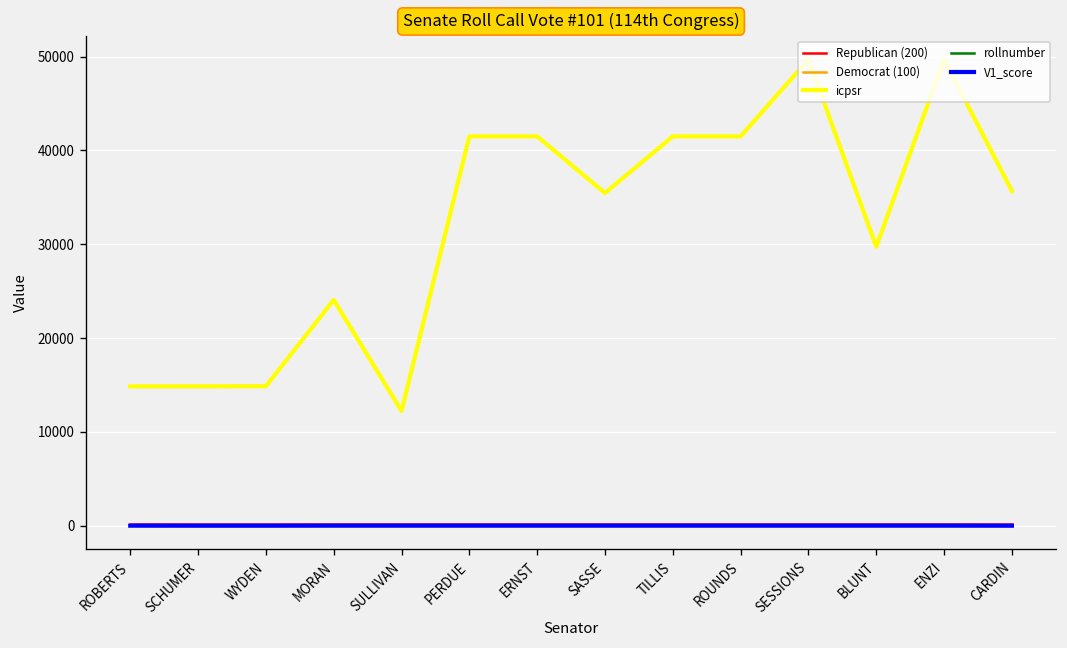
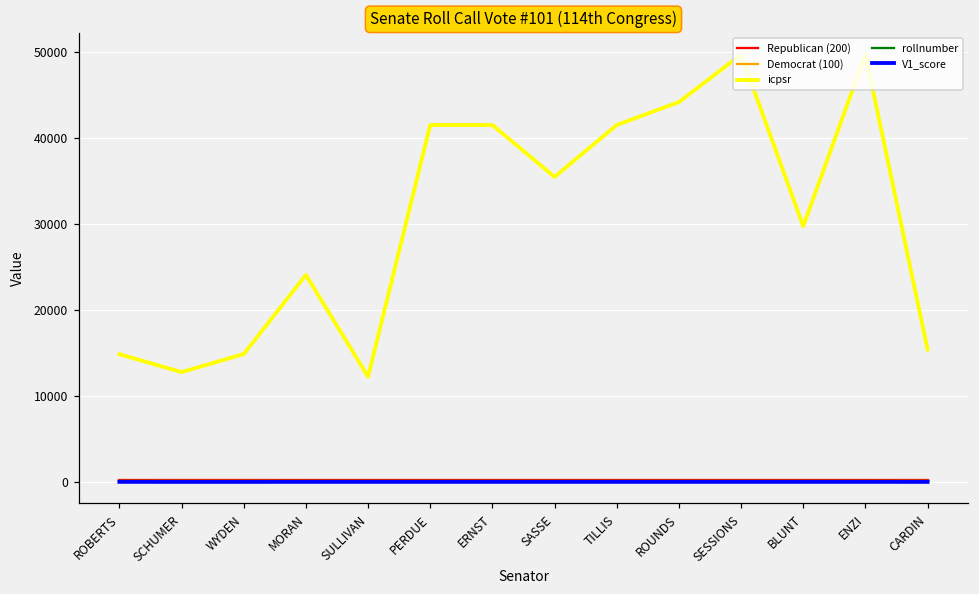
icpsr, SCHUMER: 15000 -> 13000
icpsr, ROUNDS: 42000 -> 44000
icpsr, CARDIN: 36000 -> 15000
